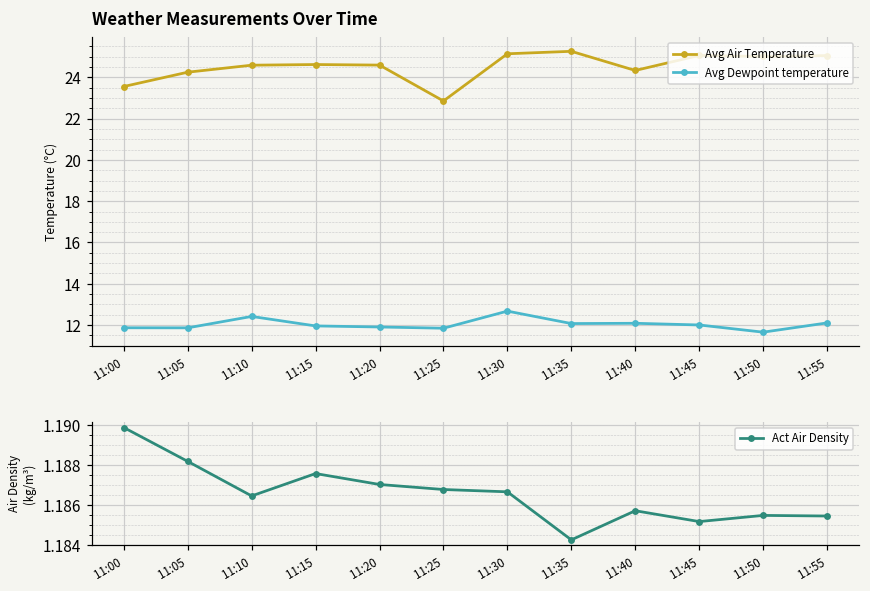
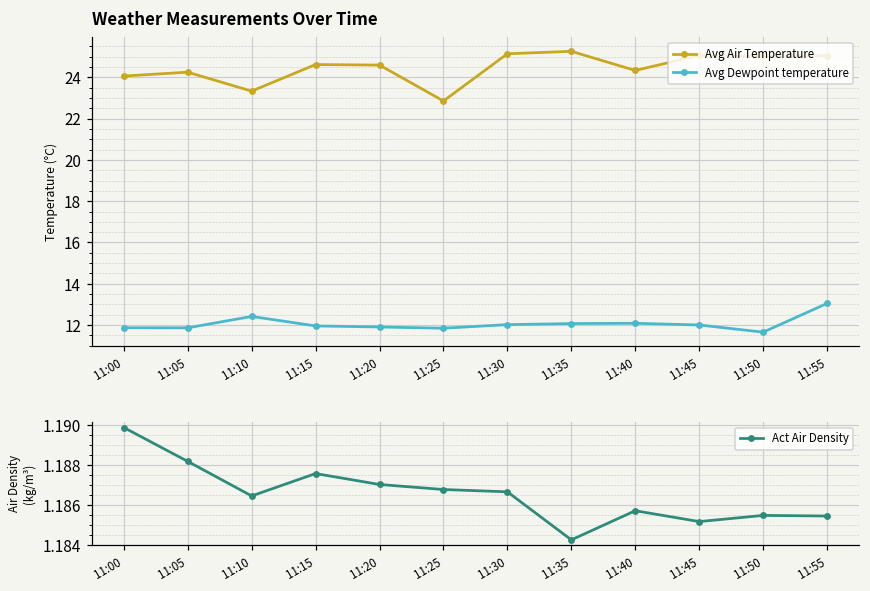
Weather Measurements Over Time, Avg Air Temperature, 11:00: 23.6 -> 24.1
Weather Measurements Over Time, Avg Air Temperature, 11:10: 24.6 -> 23.3
Weather Measurements Over Time, Avg Dewpoint temperature, 11:30: 12.7 -> 12.0
Weather Measurements Over Time, Avg Dewpoint temperature, 11:55: 12.1 -> 13.1
